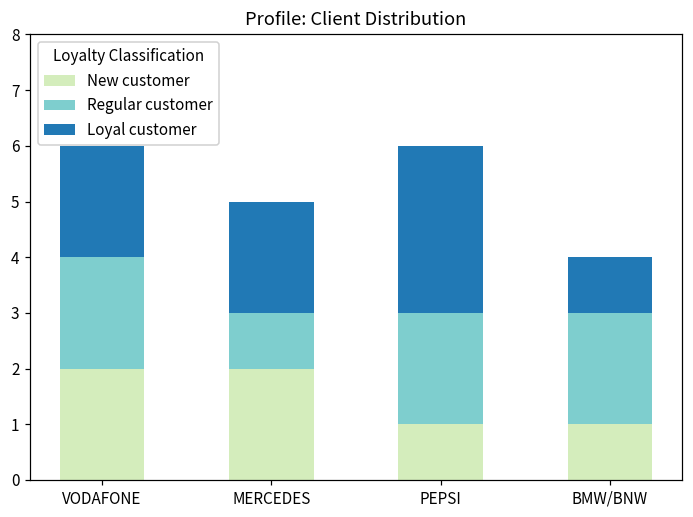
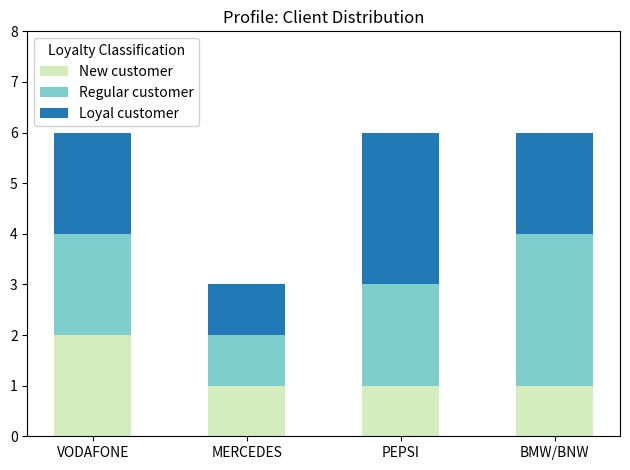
New customer, MERCEDES: 2 -> 1
Loyal customer, MERCEDES: 2 -> 1
Regular customer, BMW/BNW: 2 -> 3
Loyal customer, BMW/BNW: 1 -> 2
